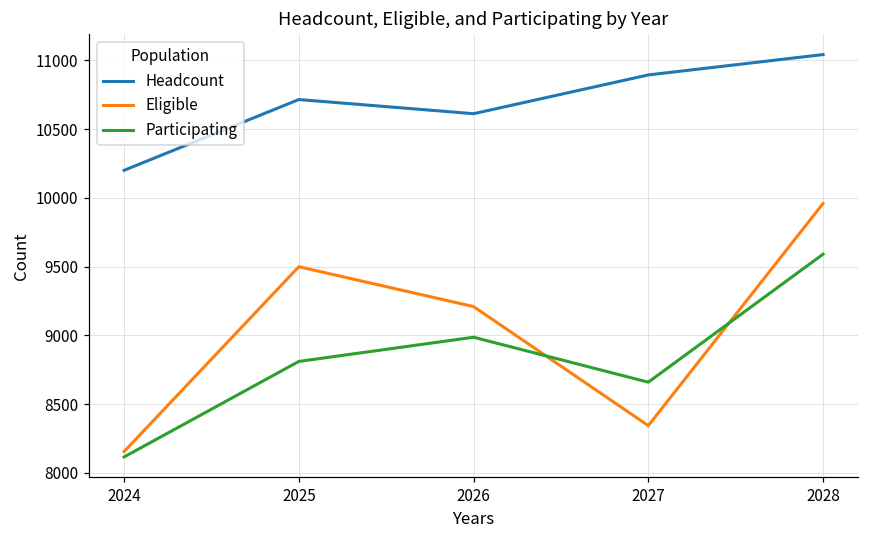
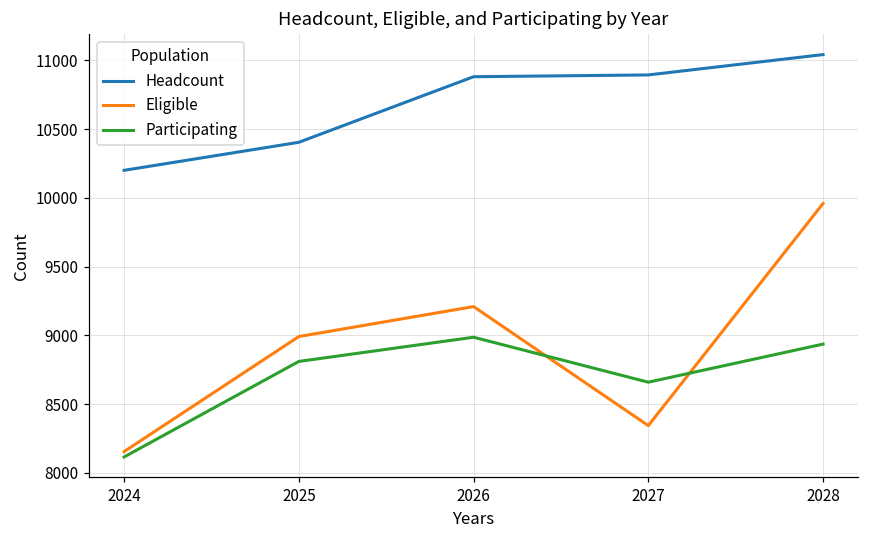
Headcount, 2025: 10720 -> 10400
Eligible, 2025: 9500 -> 8990
Headcount, 2026: 10610 -> 10880
Participating, 2028: 9590 -> 8940
